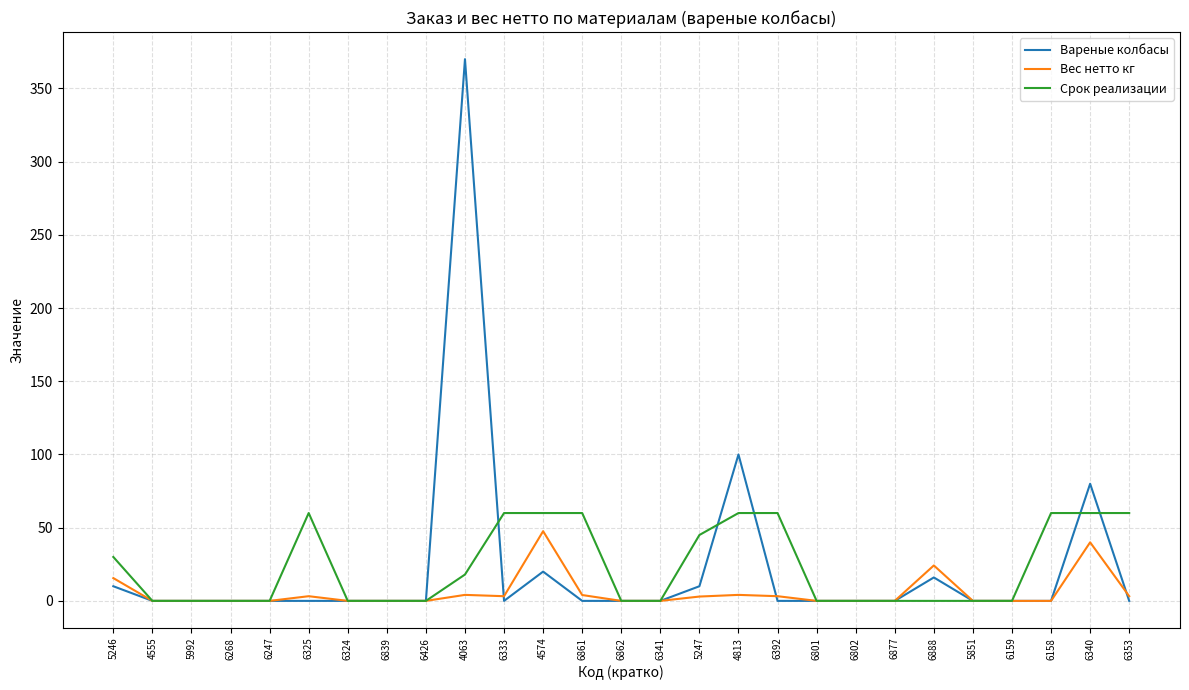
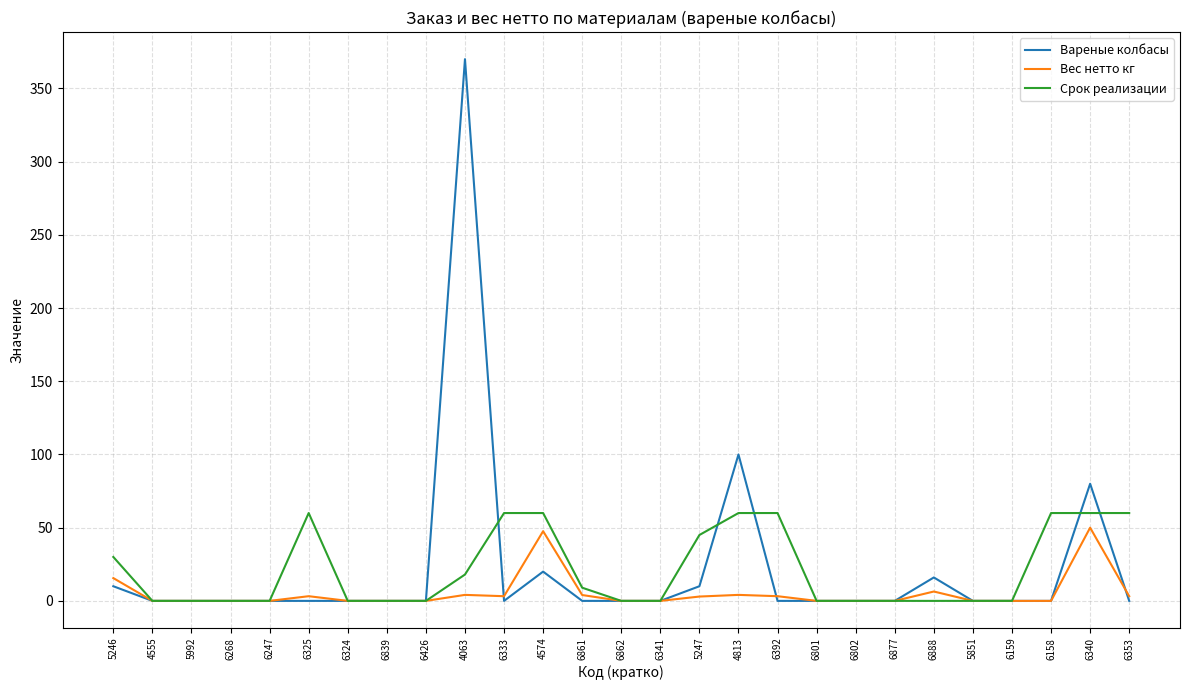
Срок реализации, 6861: 60 -> 9
Вес нетто кг, 6888: 24 -> 6
Вес нетто кг, 6340: 40 -> 50
